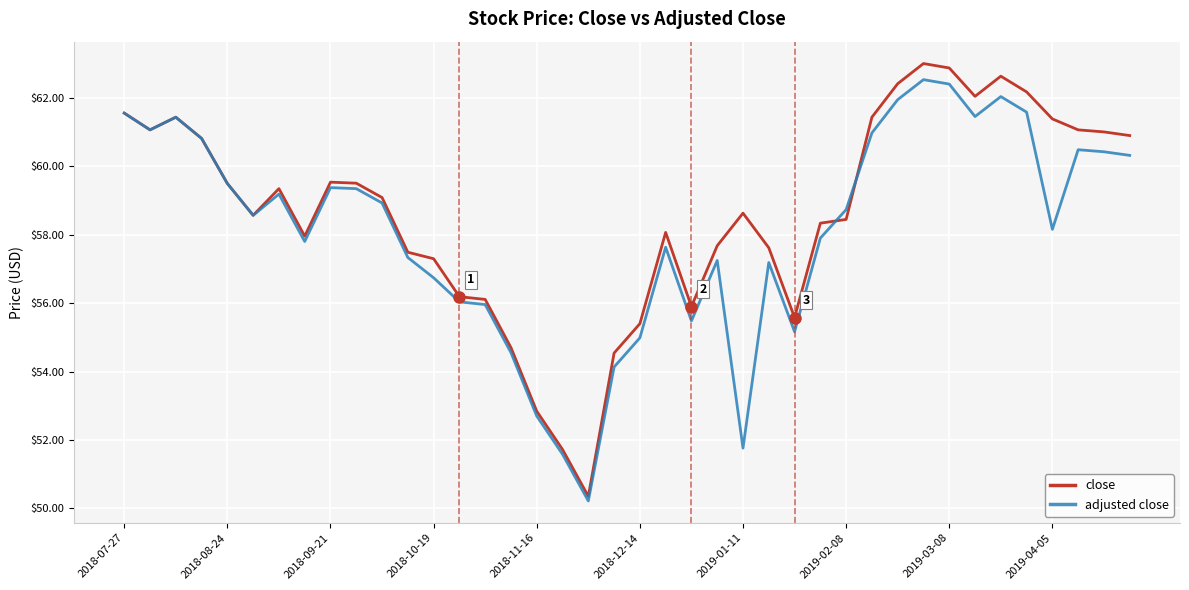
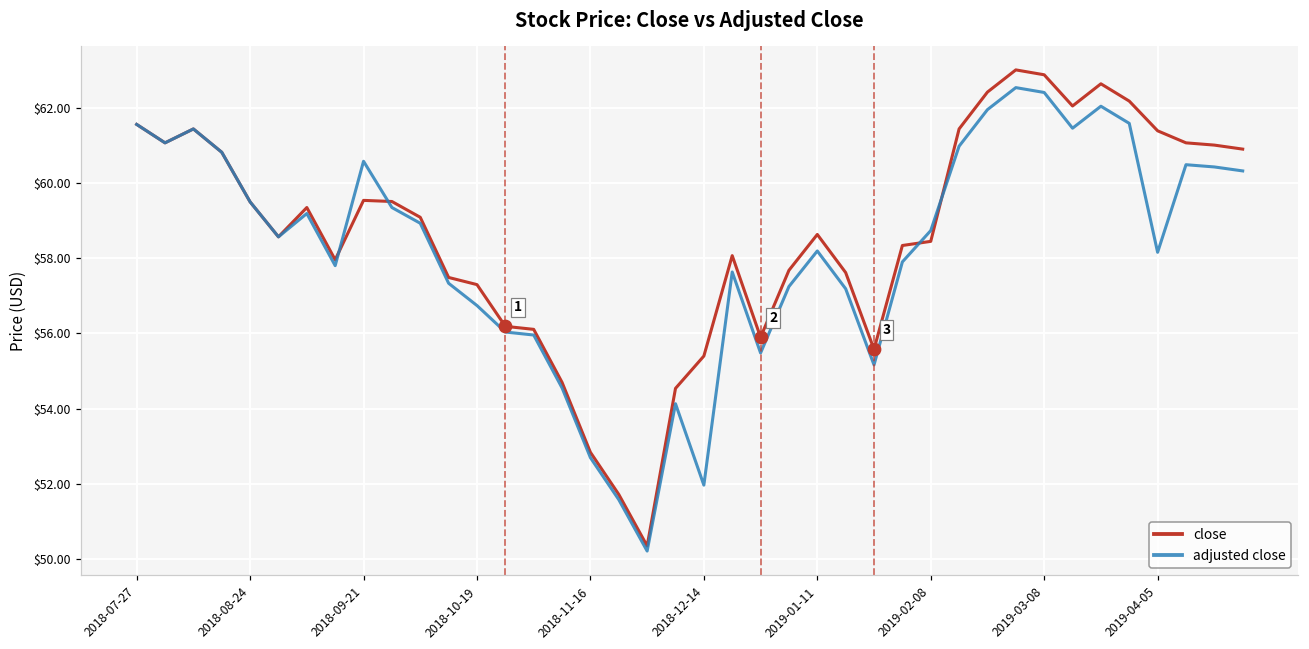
adjusted close, 2018-09-21: $59.4 -> $60.6
adjusted close, 2018-12-14: $55.0 -> $52.0
adjusted close, 2019-01-11: $51.8 -> $58.2
